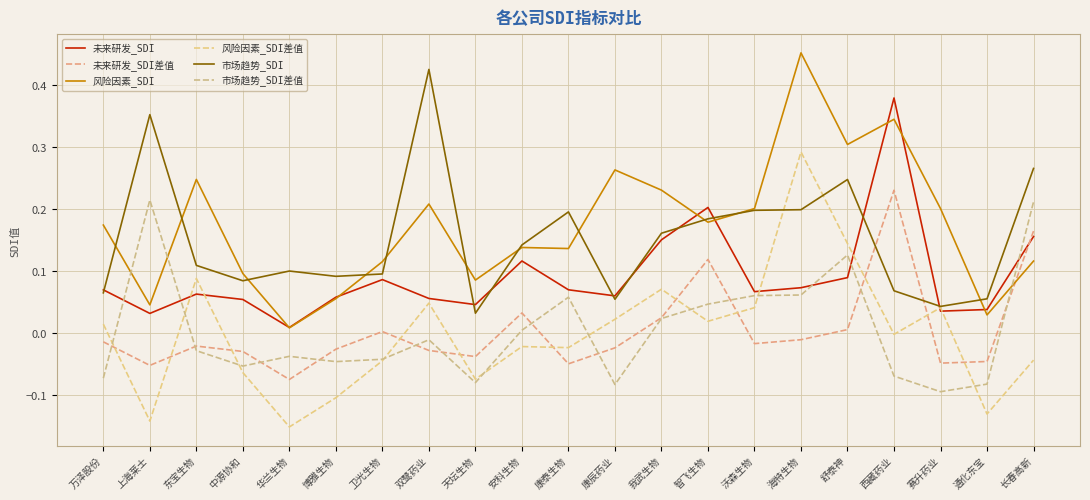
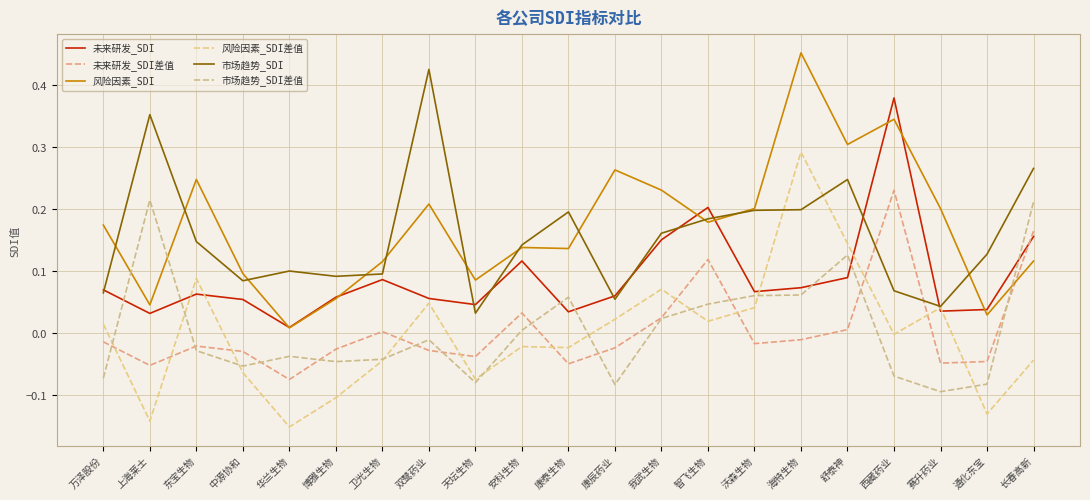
市场趋势_SDI, 东宝生物: 0.11 -> 0.15
未来研发_SDI, 康泰生物: 0.07 -> 0.03
市场趋势_SDI, 通化东宝: 0.05 -> 0.13
